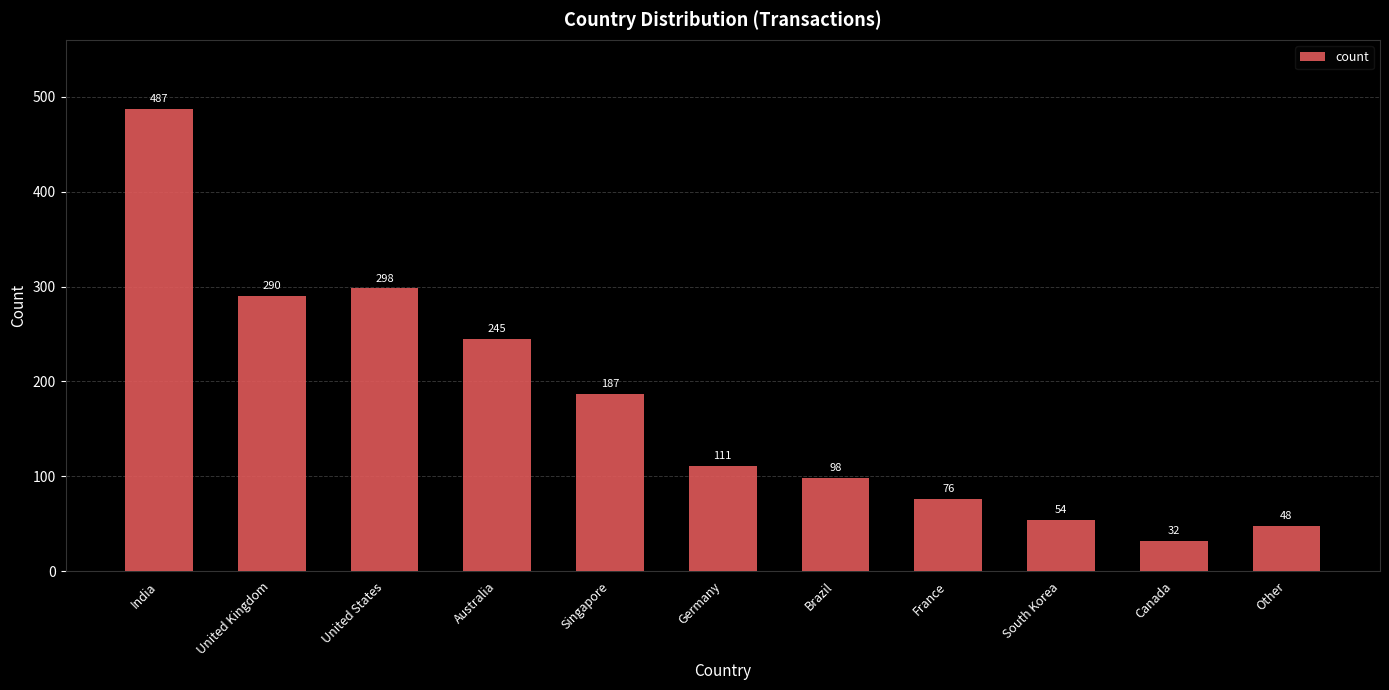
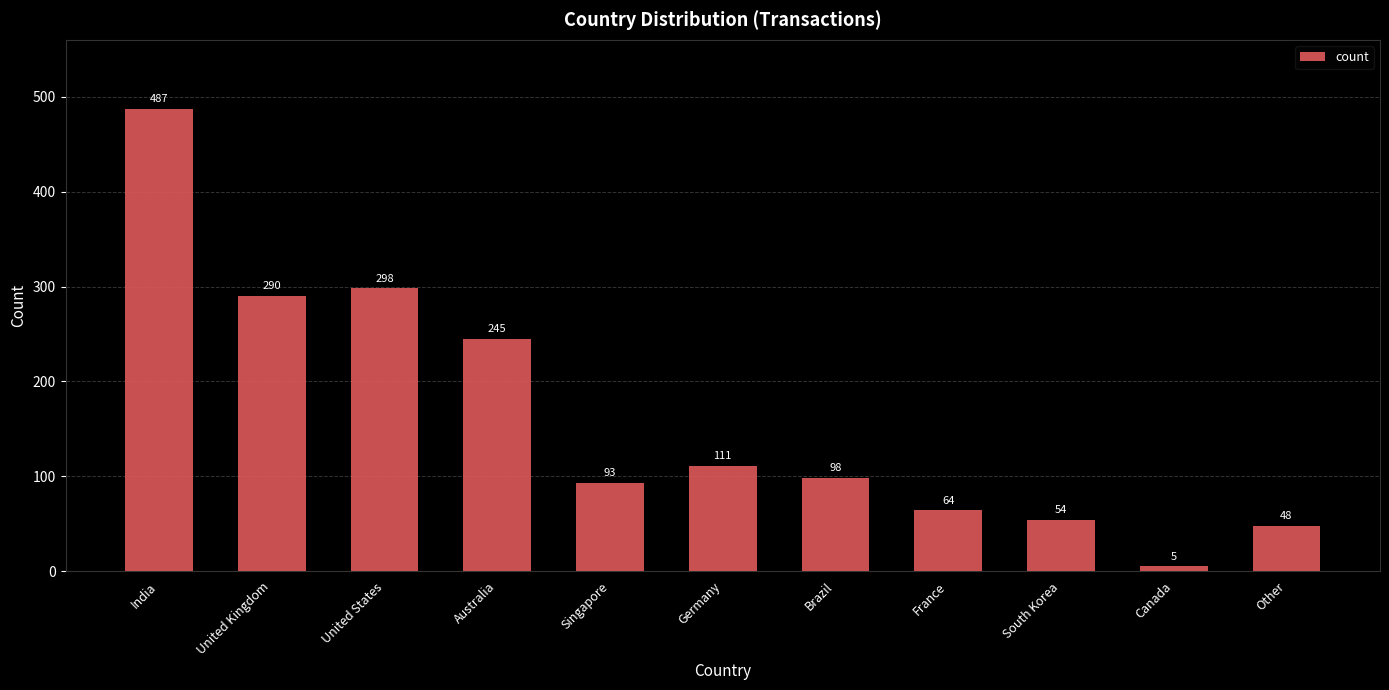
Singapore: 187 -> 93
France: 76 -> 64
Canada: 32 -> 5
